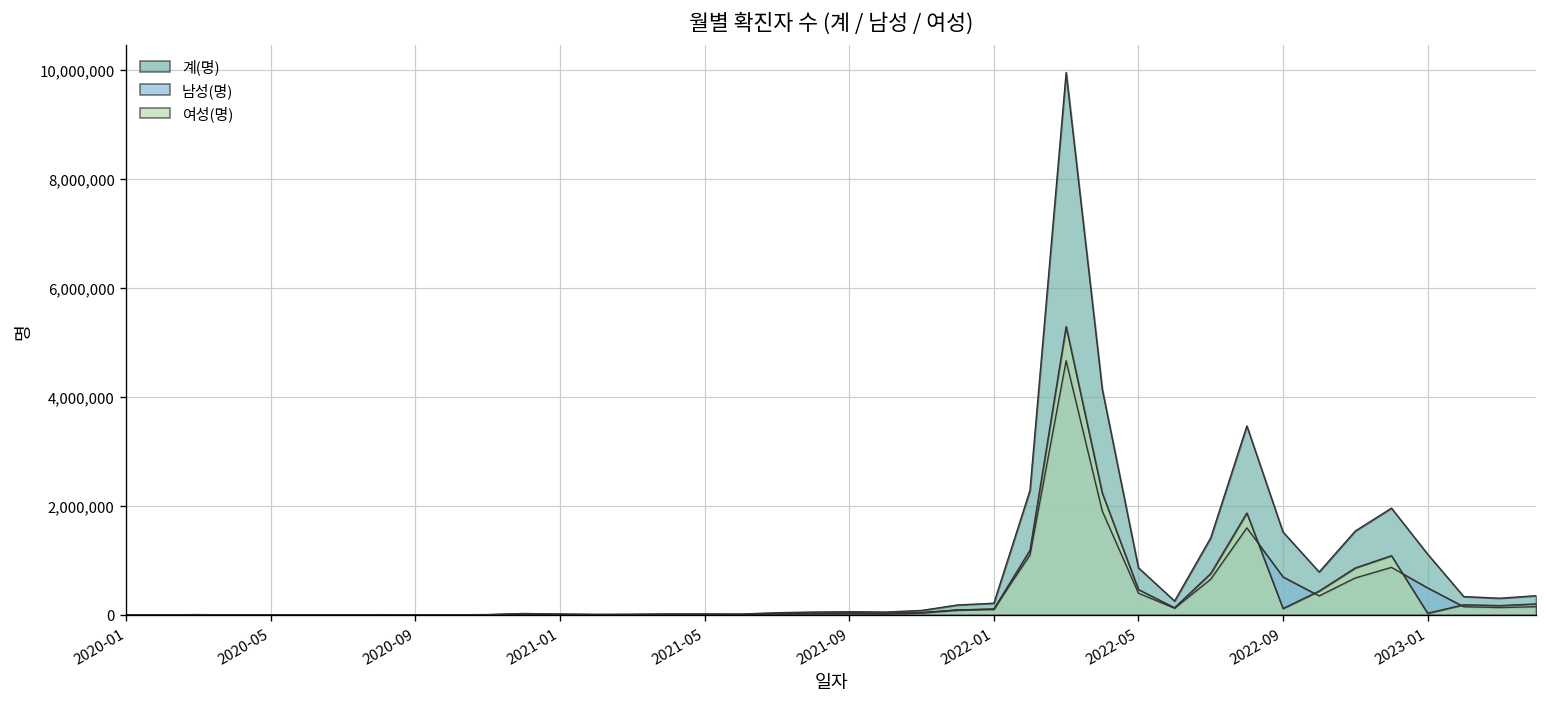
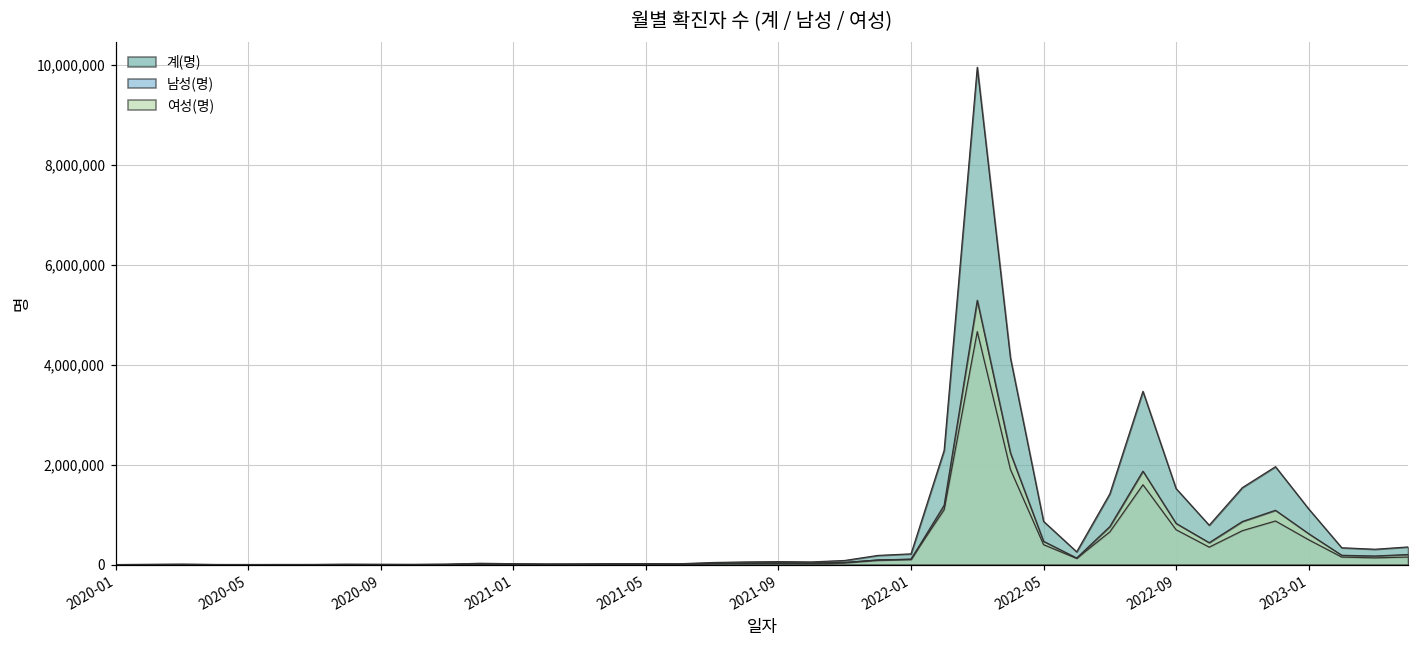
여성(명), 2022-09: 100,000 -> 800,000
여성(명), 2023-01: 0 -> 600,000
